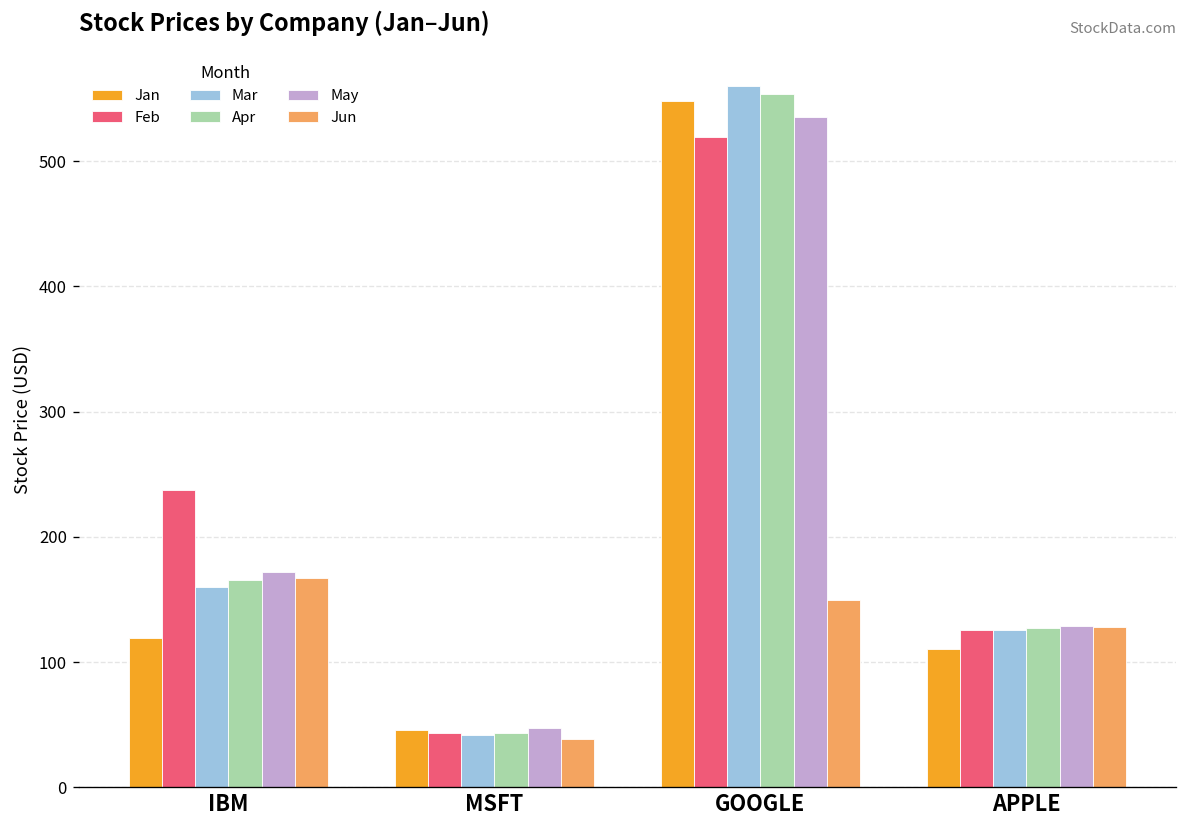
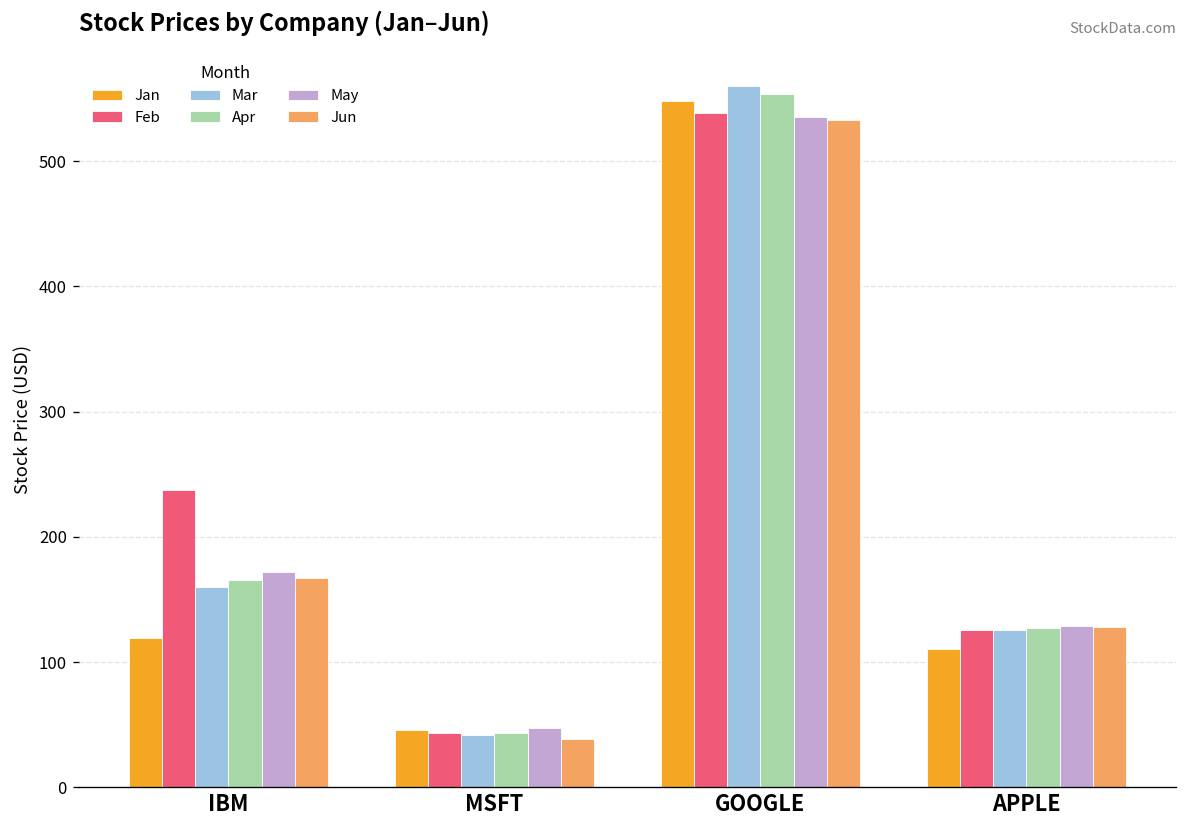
Feb, GOOGLE: 519 -> 538
Jun, GOOGLE: 150 -> 533
